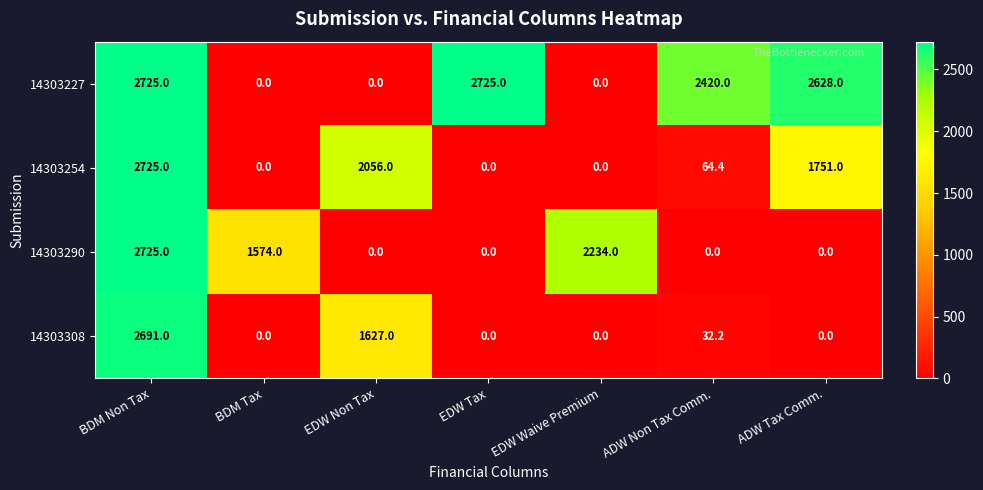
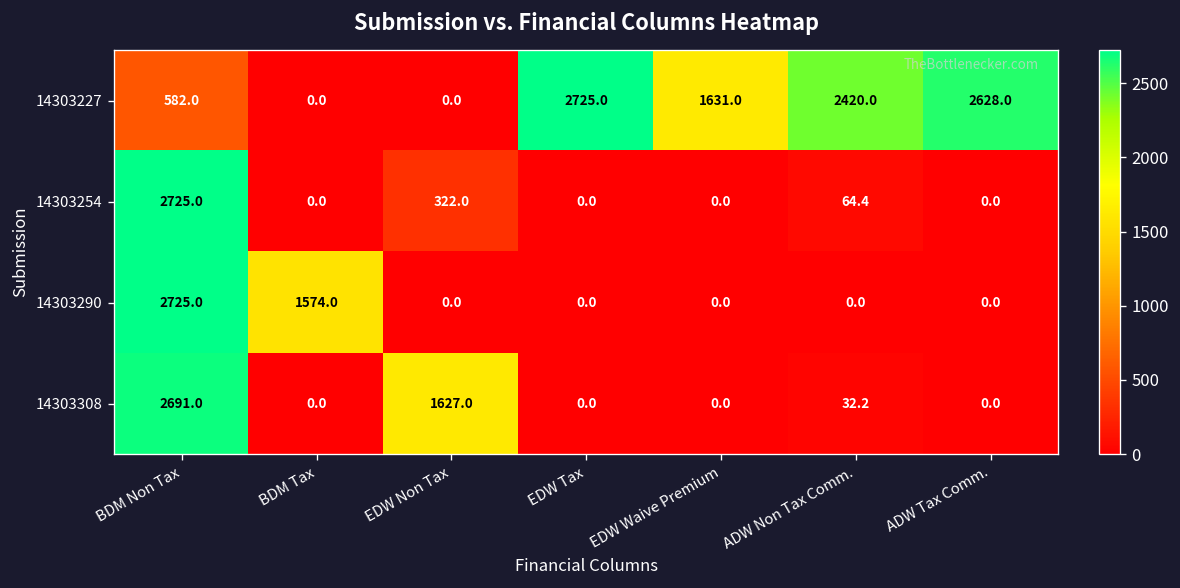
14303227, BDM Non Tax: 2725.0 -> 582.0
14303227, EDW Waive Premium: 0.0 -> 1631.0
14303254, EDW Non Tax: 2056.0 -> 322.0
14303254, ADW Tax Comm.: 1751.0 -> 0.0
14303290, EDW Waive Premium: 2234.0 -> 0.0
